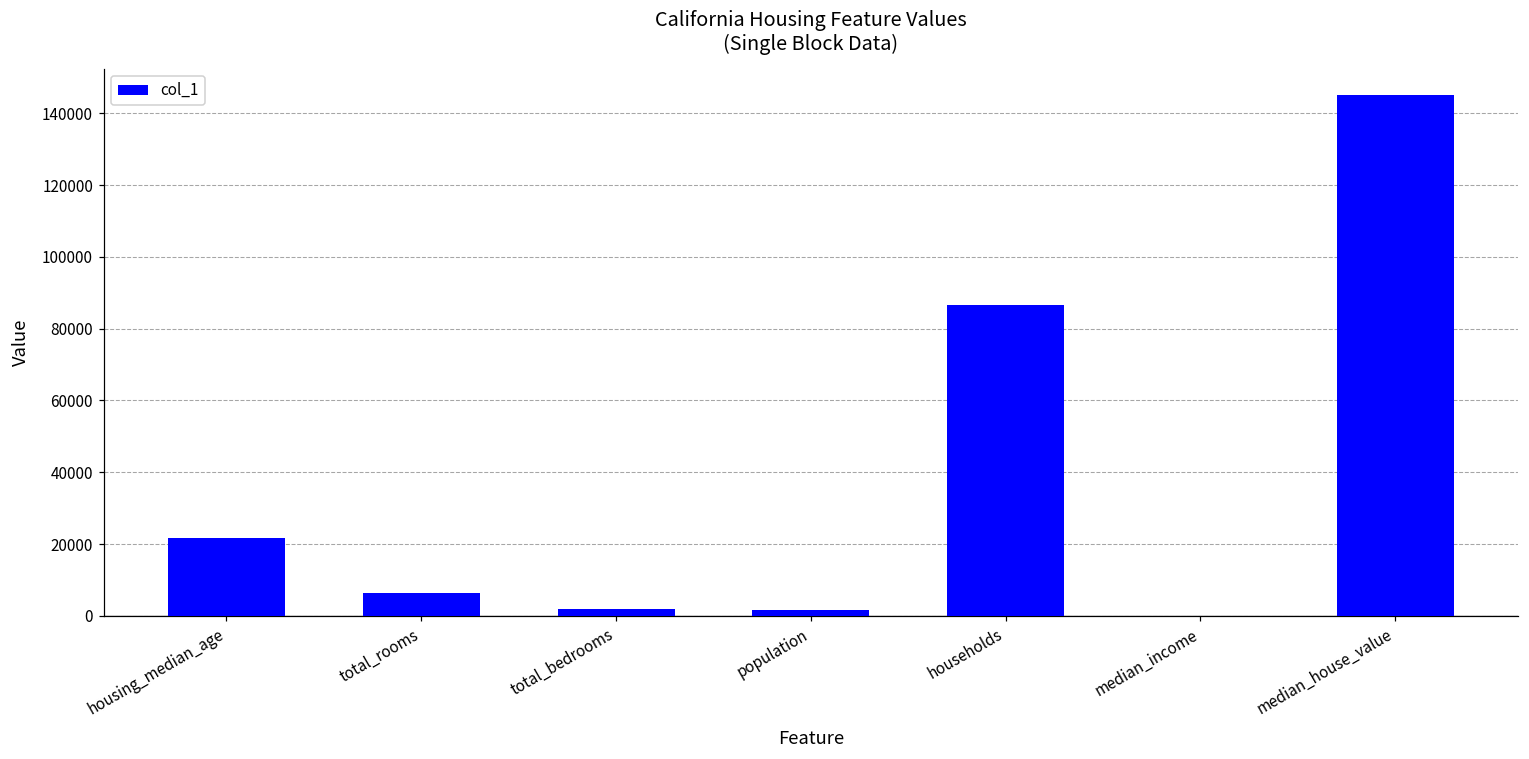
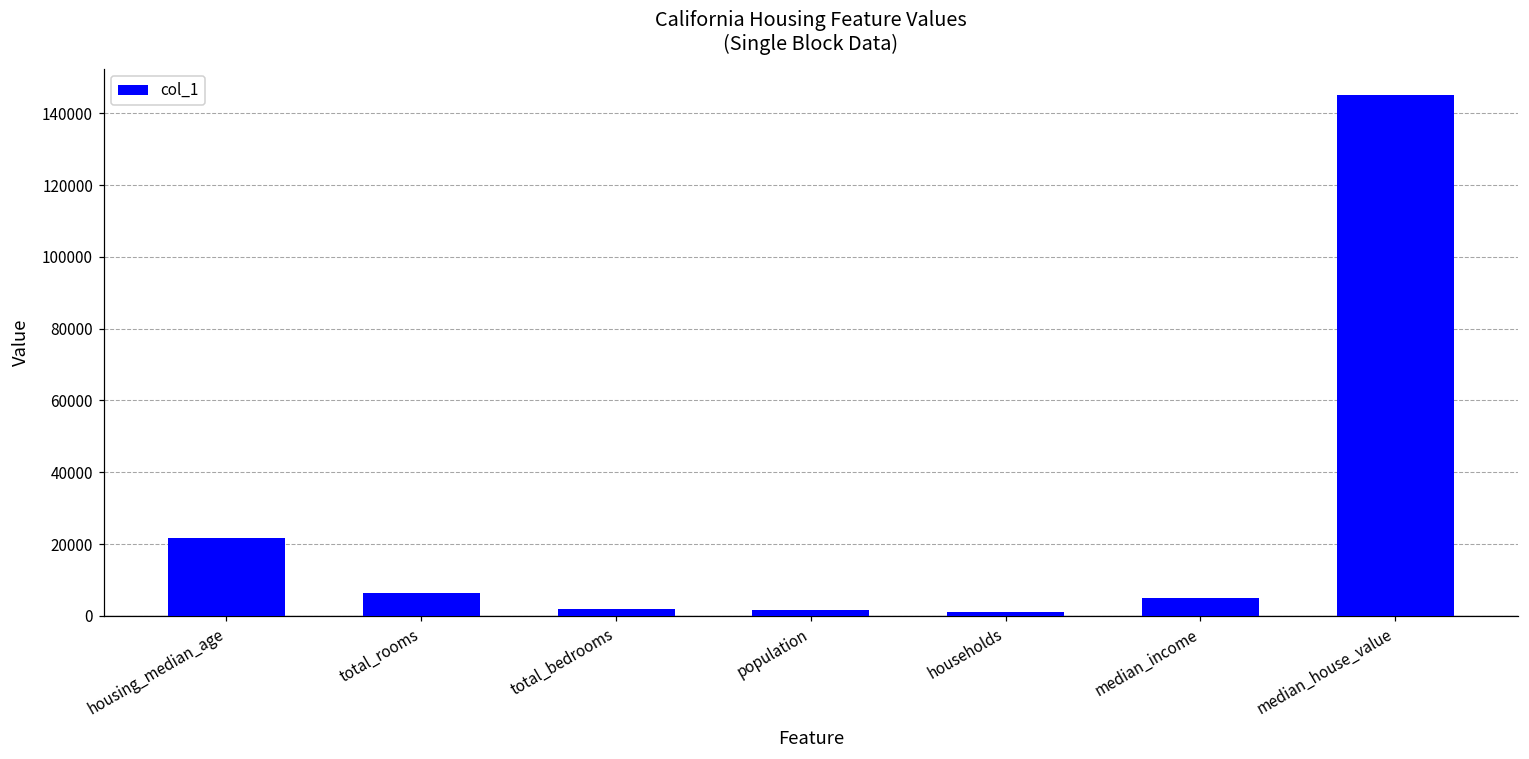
households: 87000 -> 1000
median_income: 0 -> 5000
